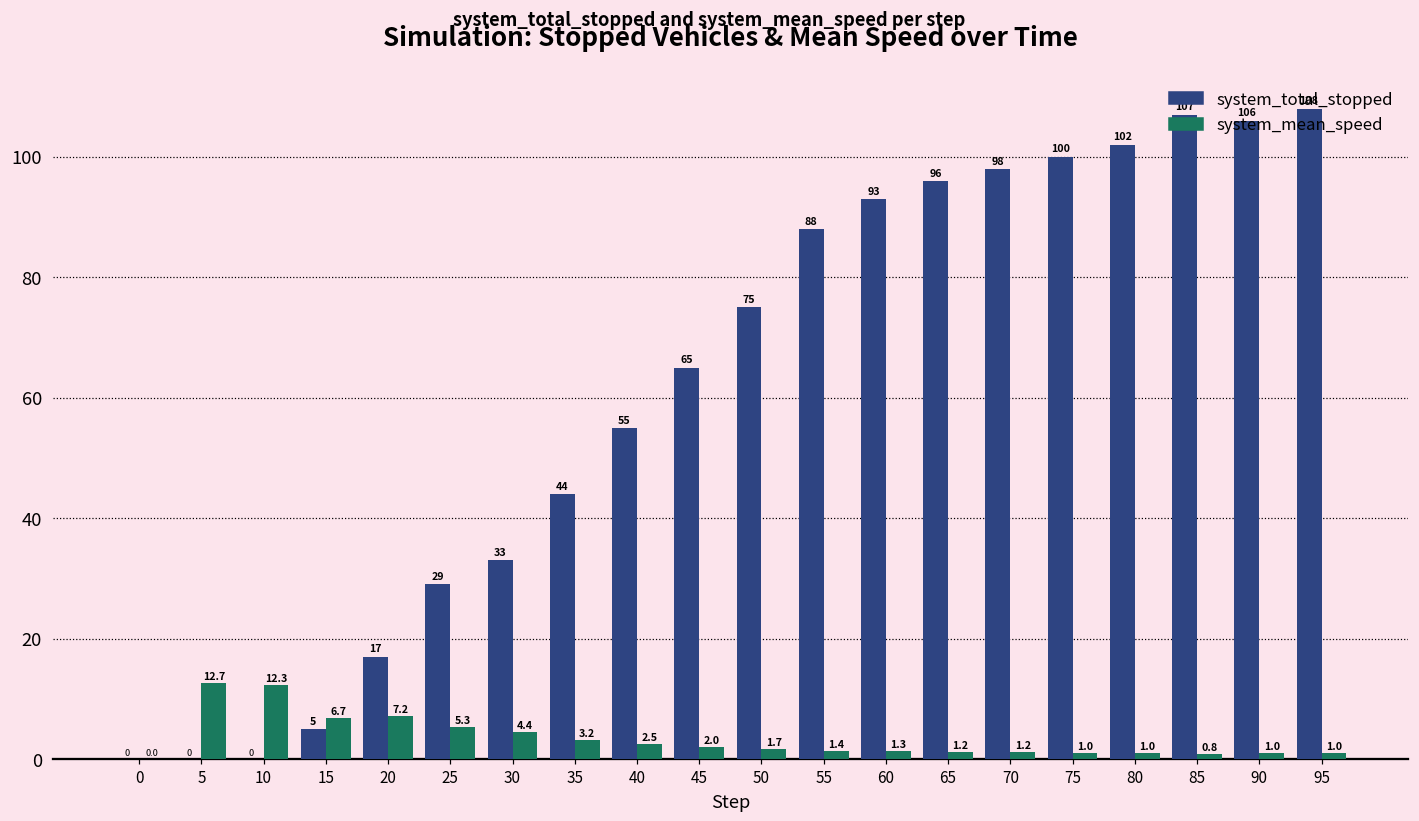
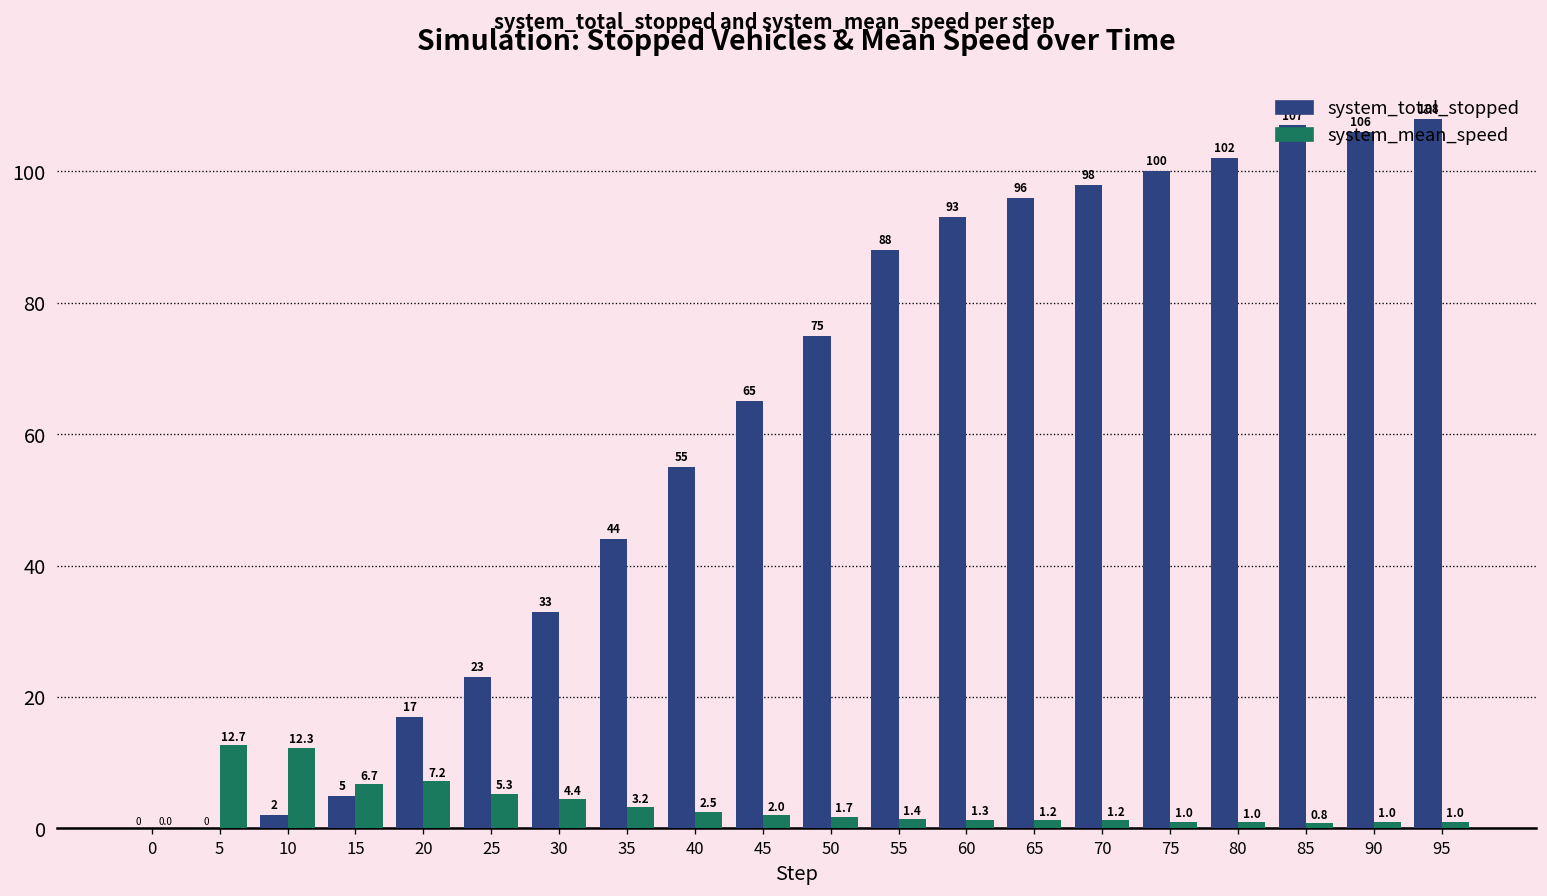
system_total_stopped, 10: 0 -> 2
system_total_stopped, 25: 29 -> 23
